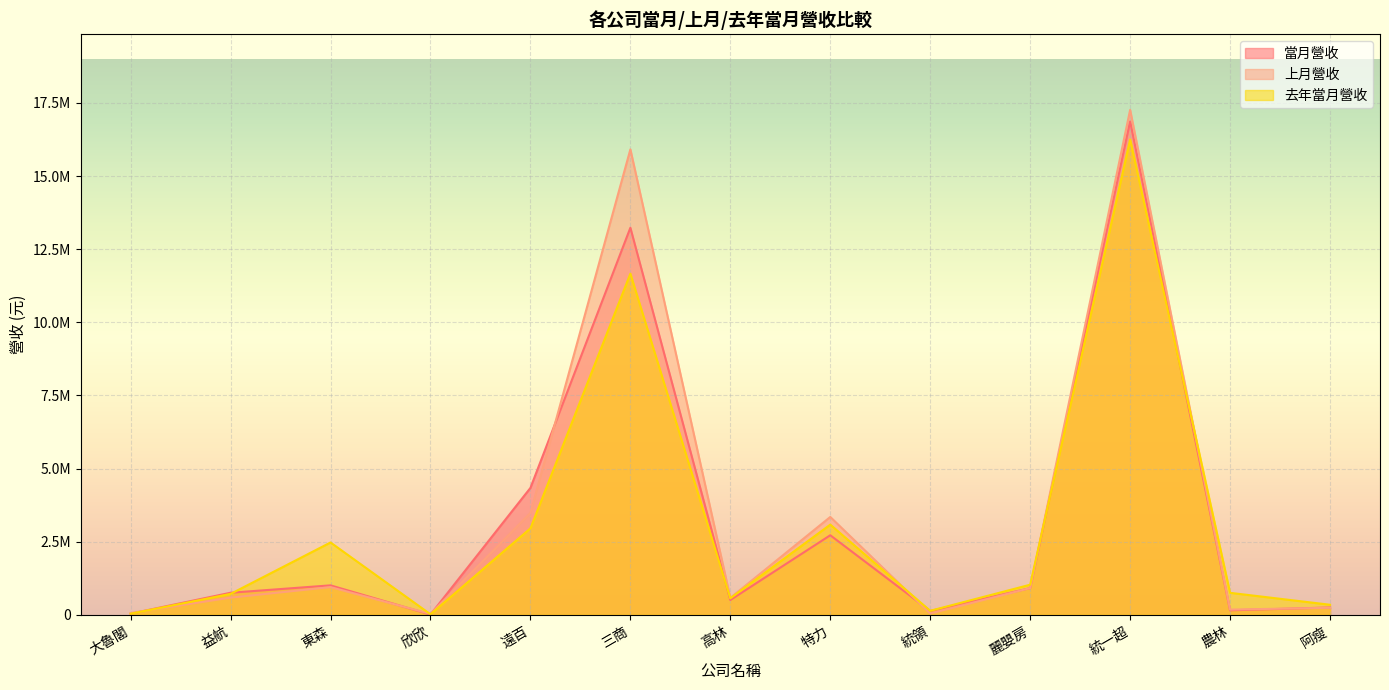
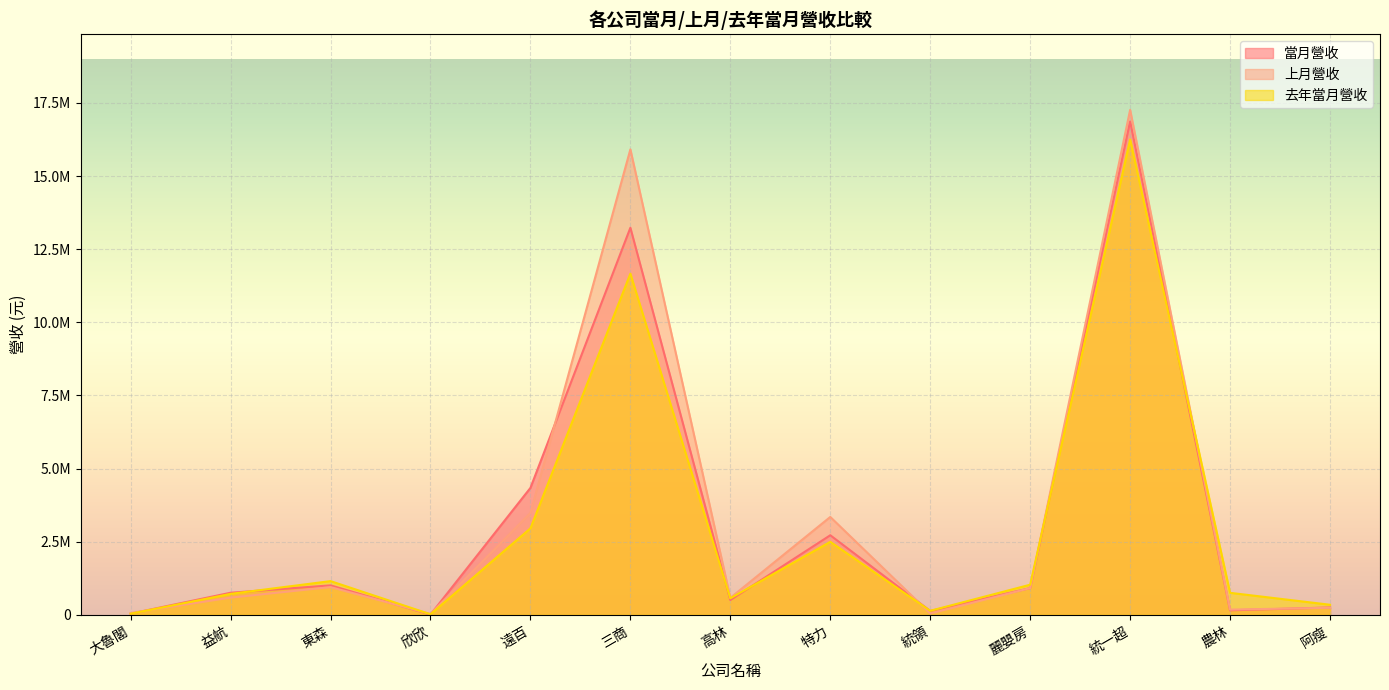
去年當月營收, 東森: 2500000 -> 1200000
去年當月營收, 特力: 3100000 -> 2500000
